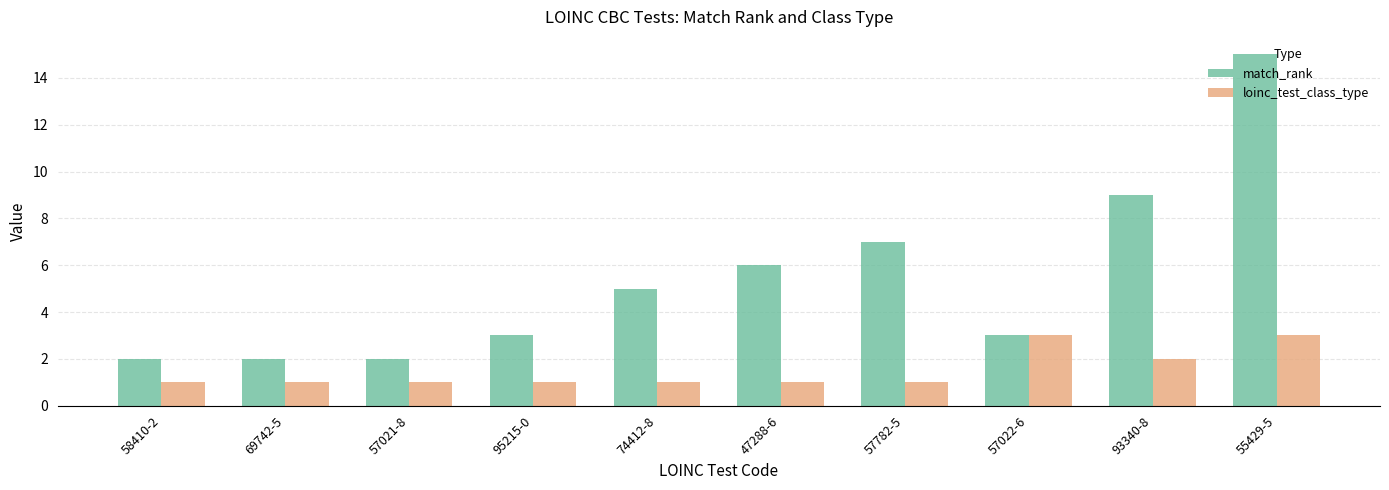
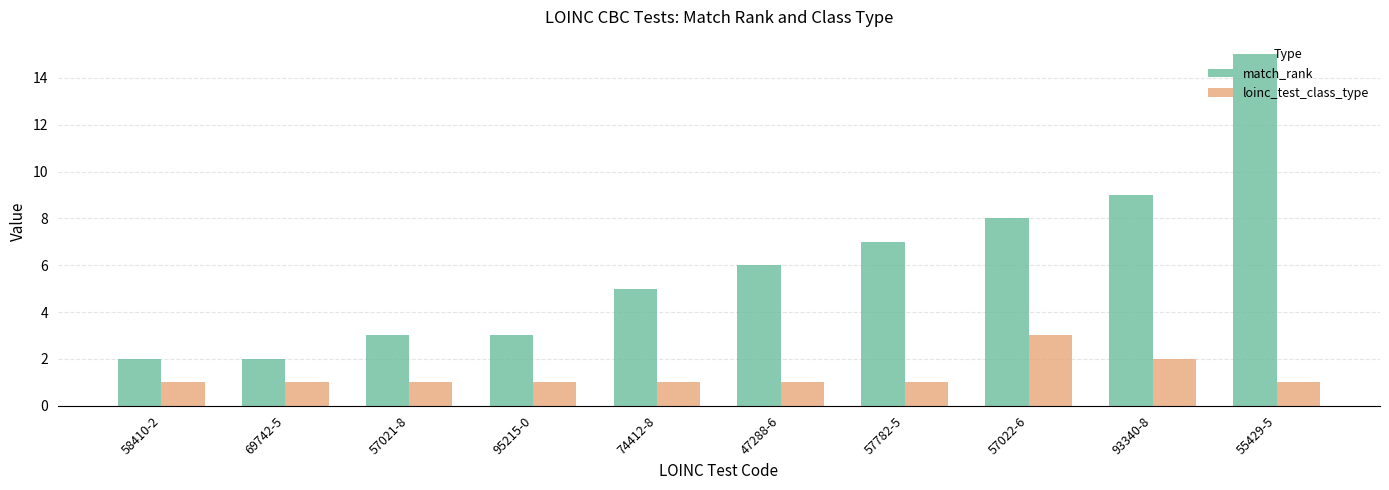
match_rank, 57021-8: 2 -> 3
match_rank, 57022-6: 3 -> 8
loinc_test_class_type, 55429-5: 3 -> 1
